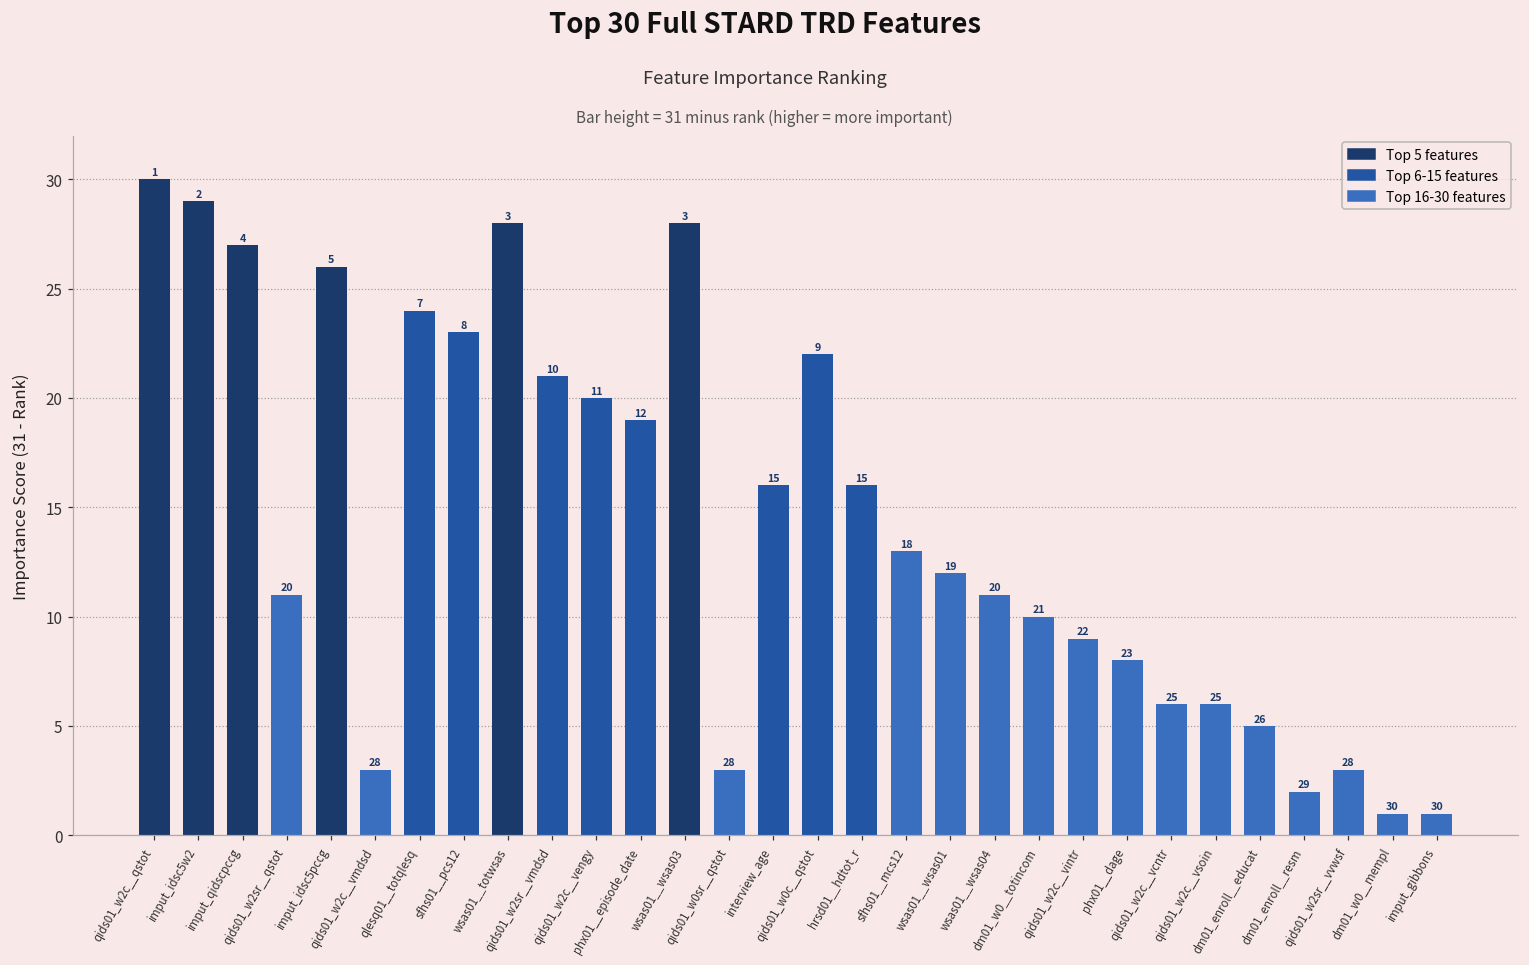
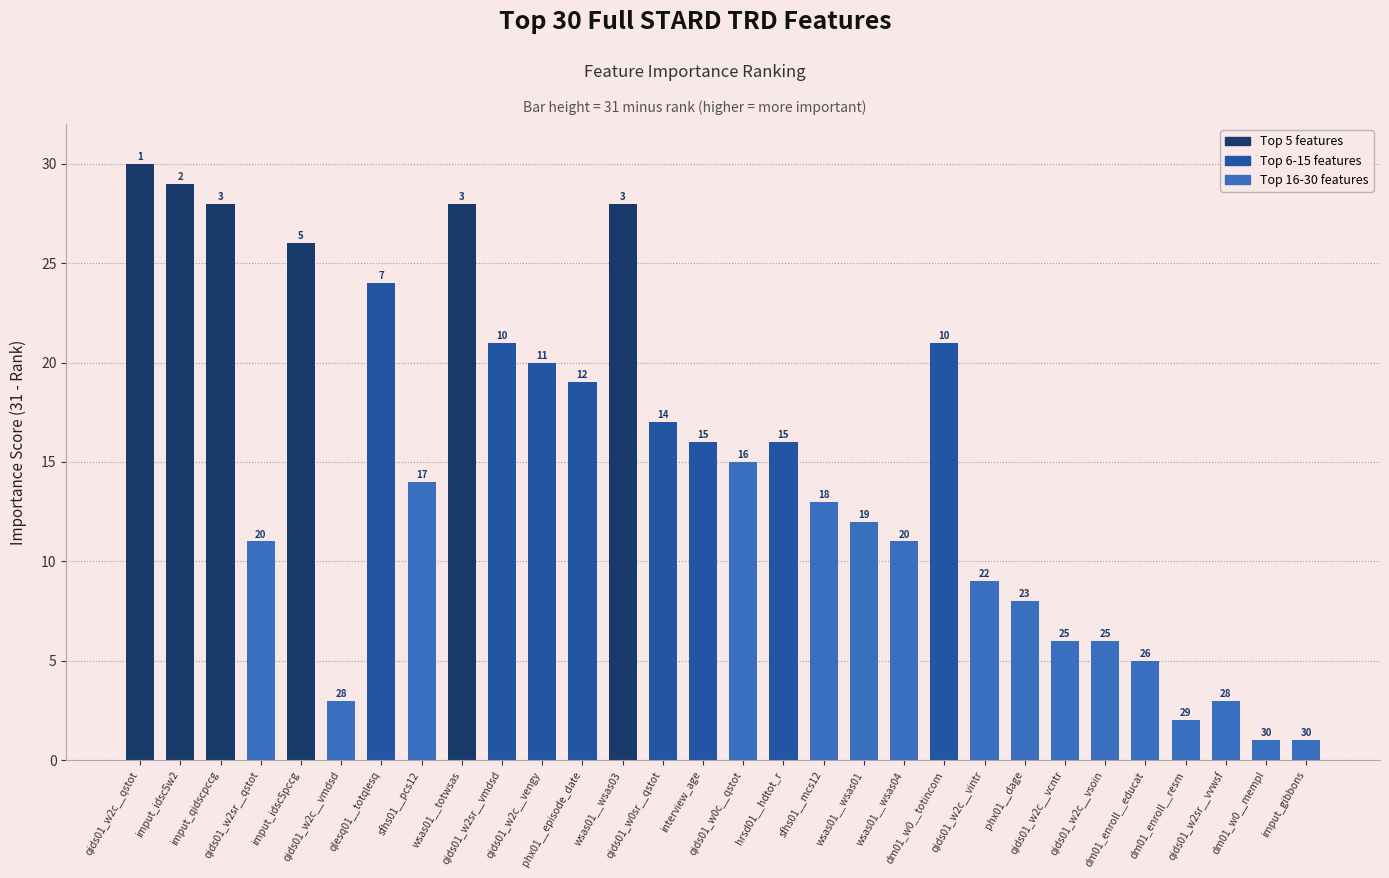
imput_qidscpccg: 4 -> 3
sfhs01__pcs12: 8 -> 17
qids01_w0sr__qstot: 28 -> 14
qids01_w0c__qstot: 9 -> 16
dm01_w0__totincom: 21 -> 10
